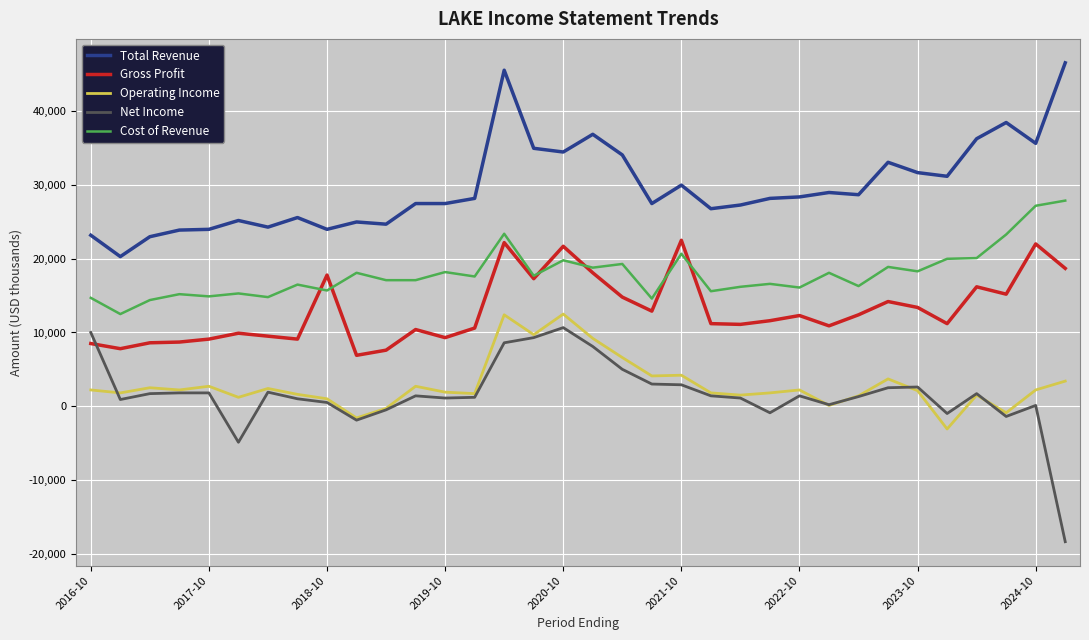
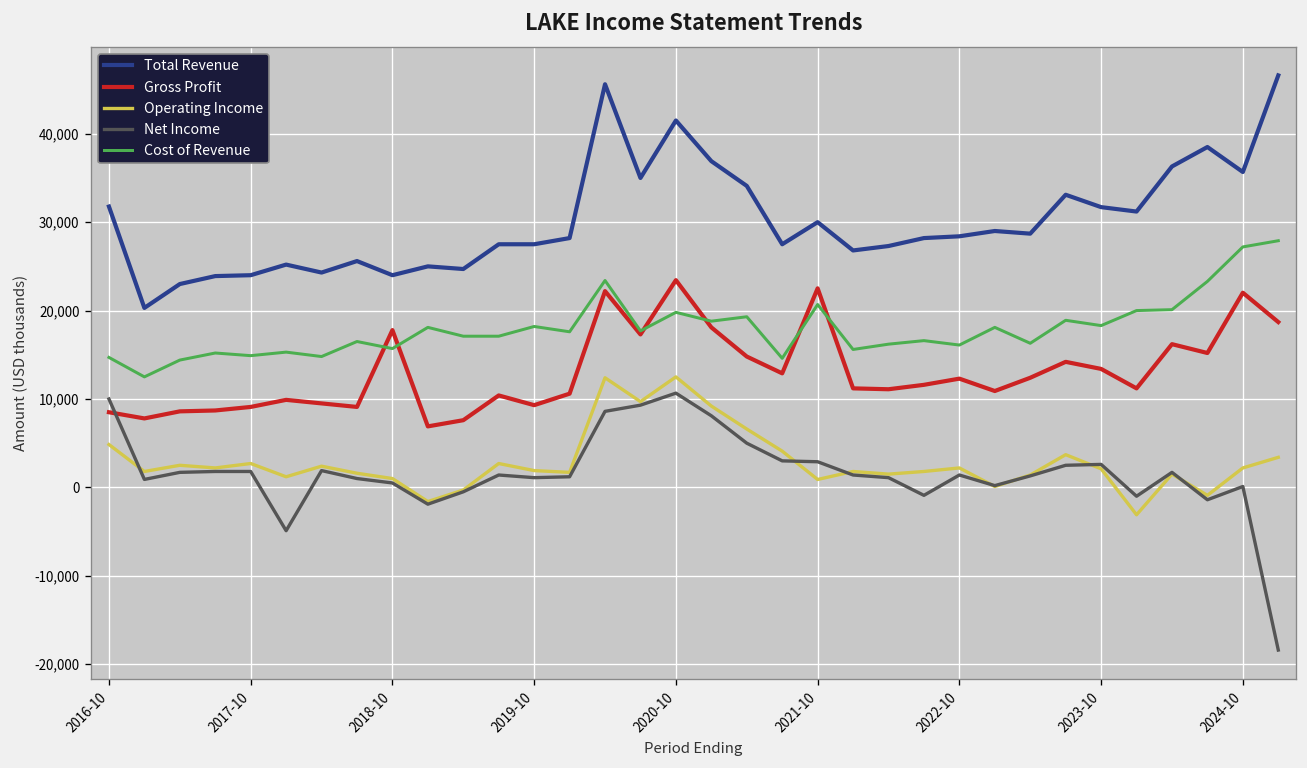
Total Revenue, 2016-10: 23,000 -> 32,000
Operating Income, 2016-10: 2,000 -> 5,000
Total Revenue, 2020-10: 34,000 -> 42,000
Gross Profit, 2020-10: 22,000 -> 23,000
Operating Income, 2021-10: 4,000 -> 1,000
